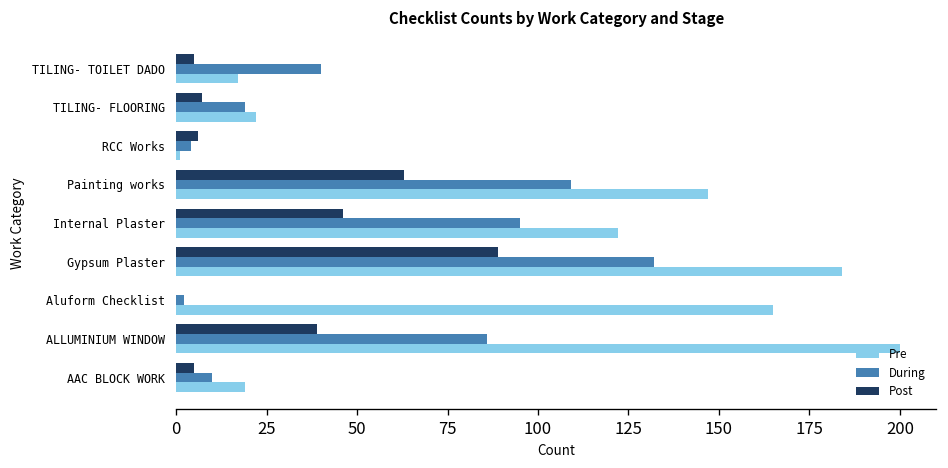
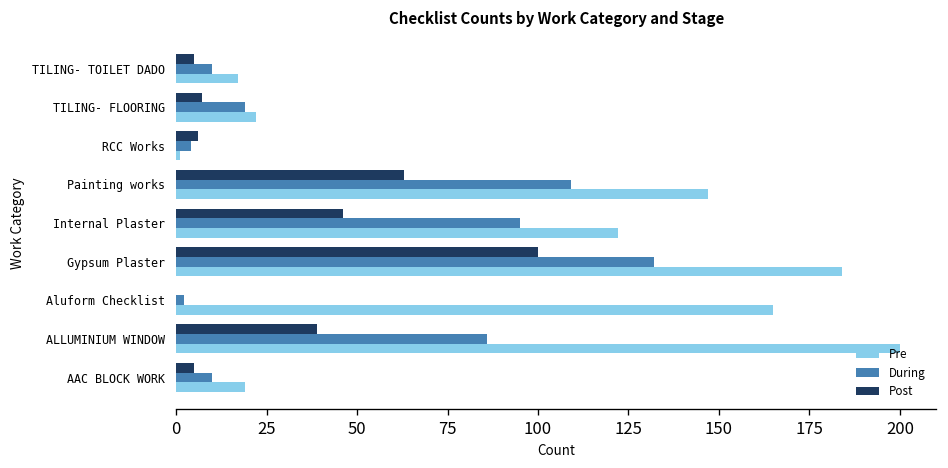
During, TILING- TOILET DADO: 40 -> 10
Post, Gypsum Plaster: 89 -> 100
